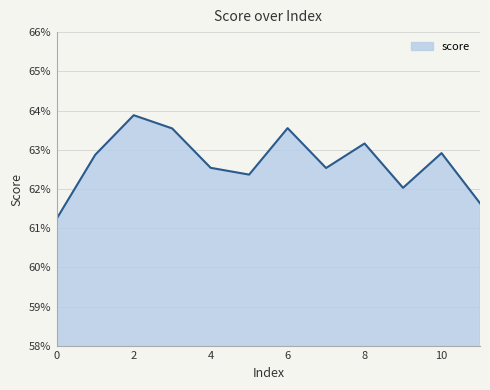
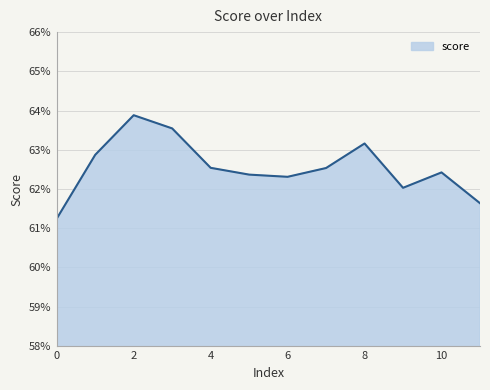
6: 63.6% -> 62.3%
10: 62.9% -> 62.4%
